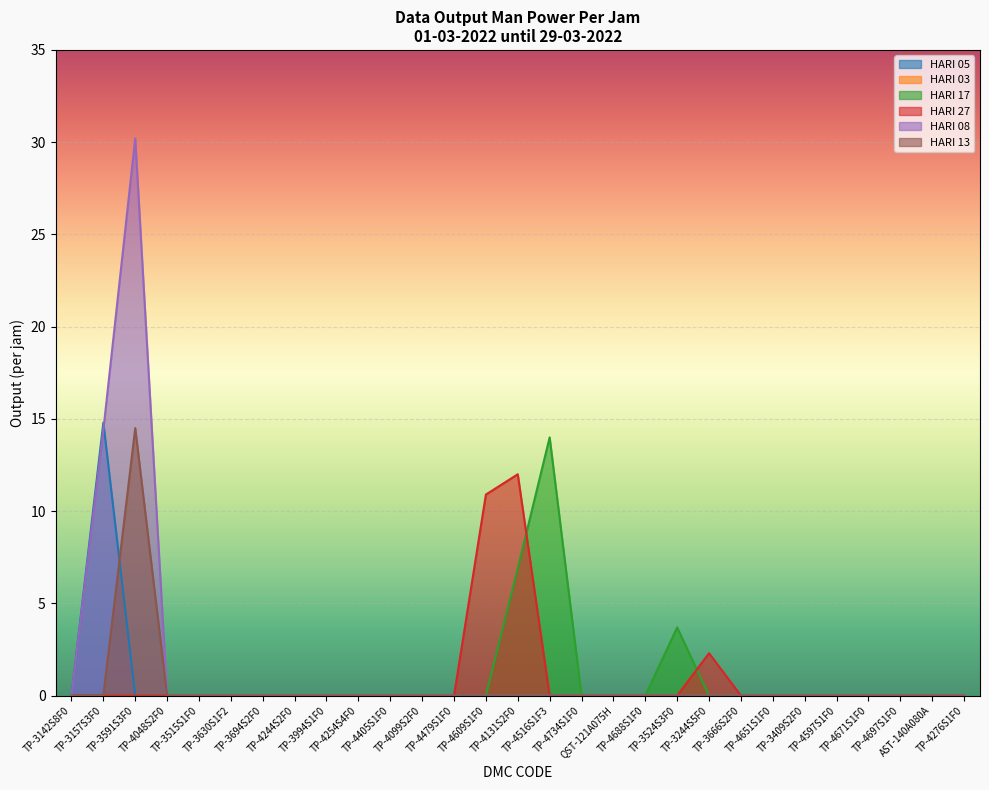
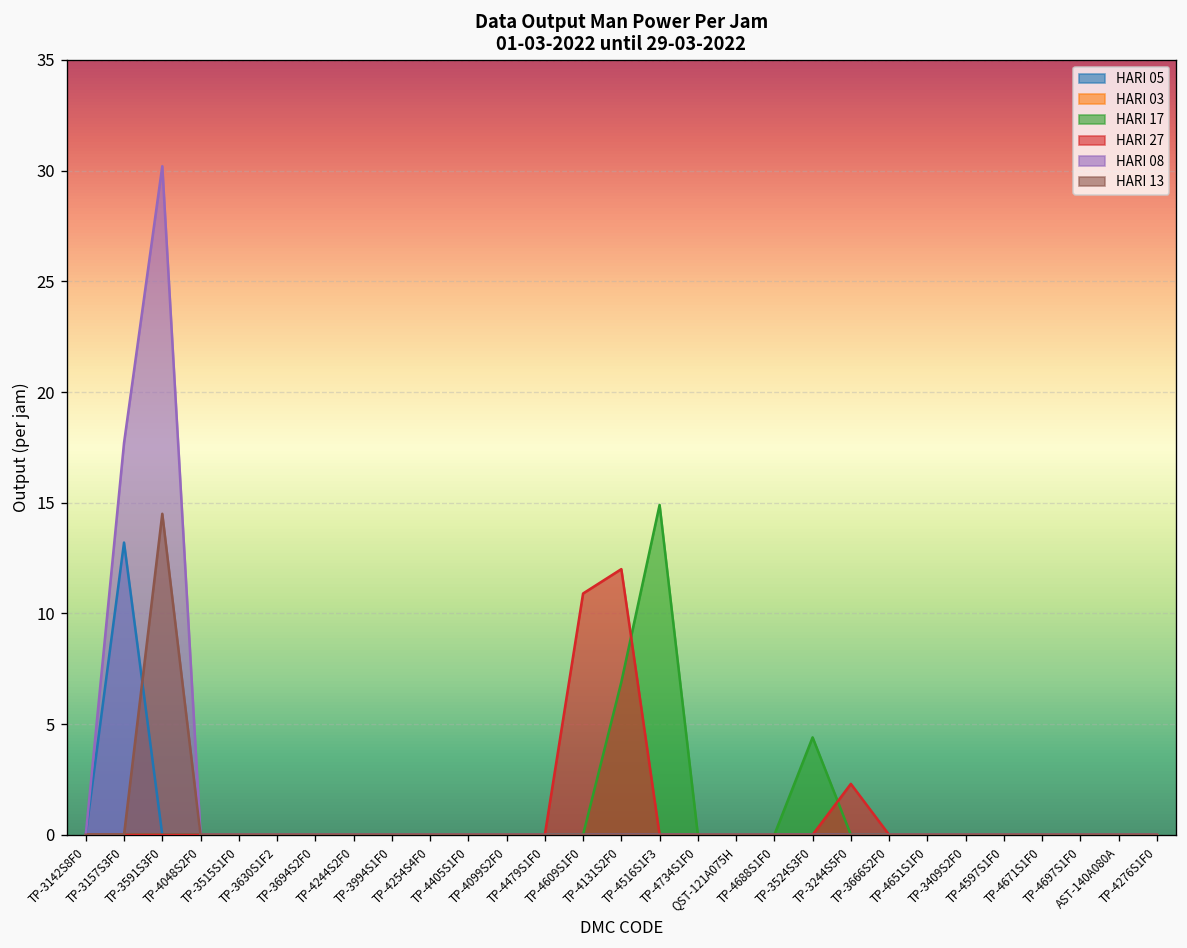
HARI 05, TP-3157S3F0: 14.8 -> 13.2
HARI 08, TP-3157S3F0: 14.4 -> 17.7
HARI 17, TP-4516S1F3: 14.0 -> 14.9
HARI 17, TP-3524S3F0: 3.7 -> 4.4
